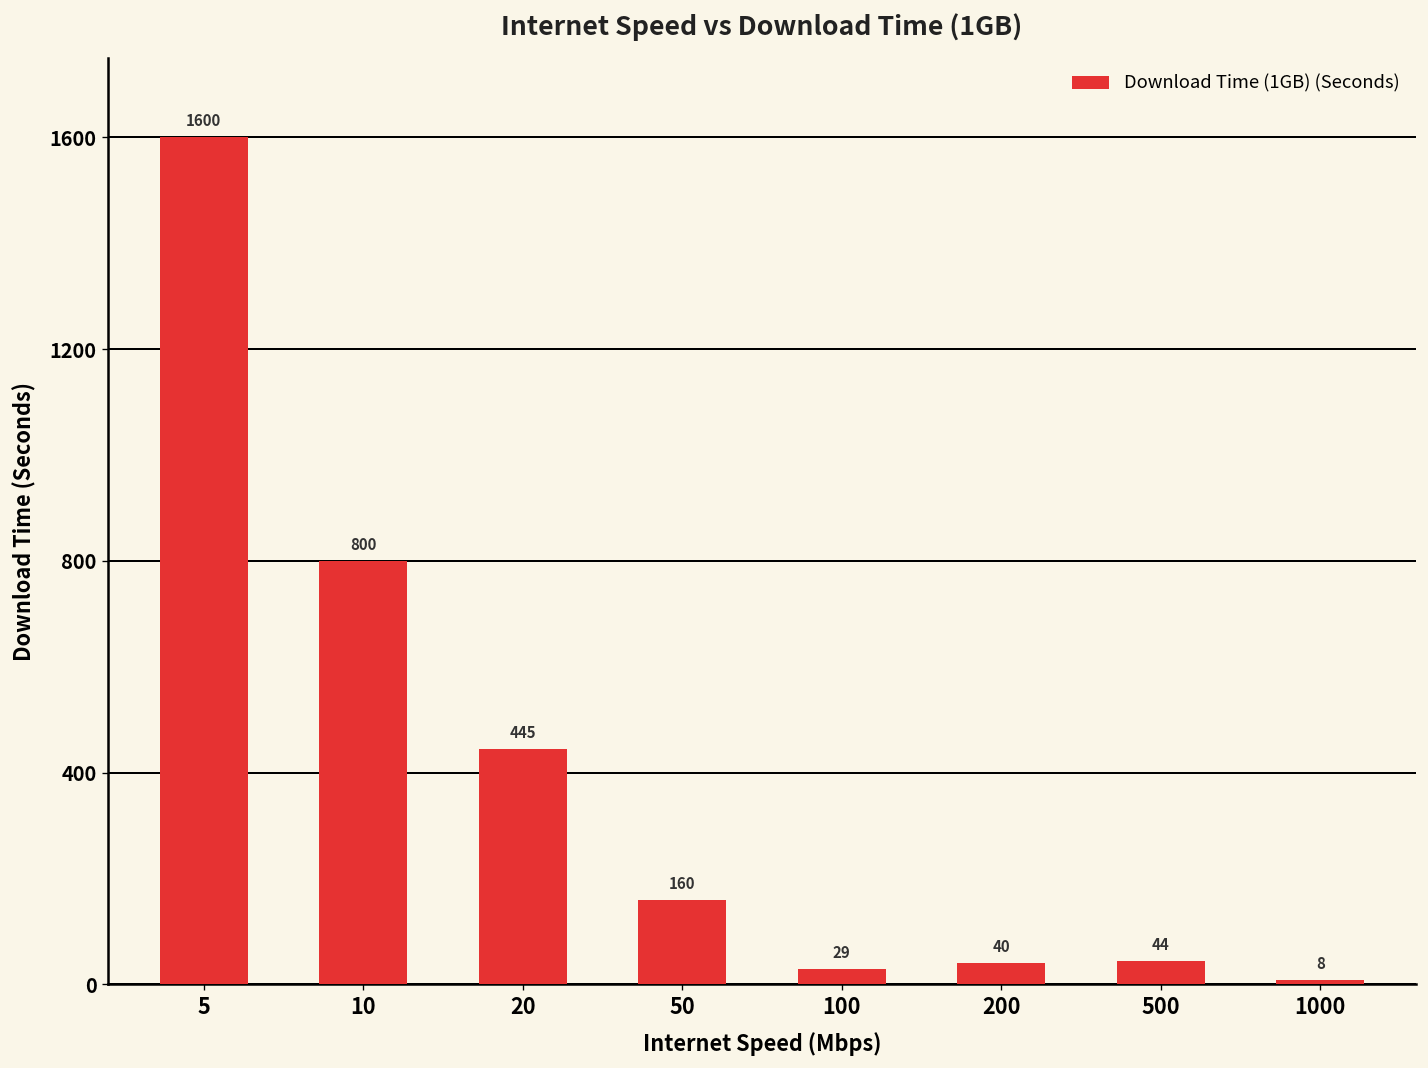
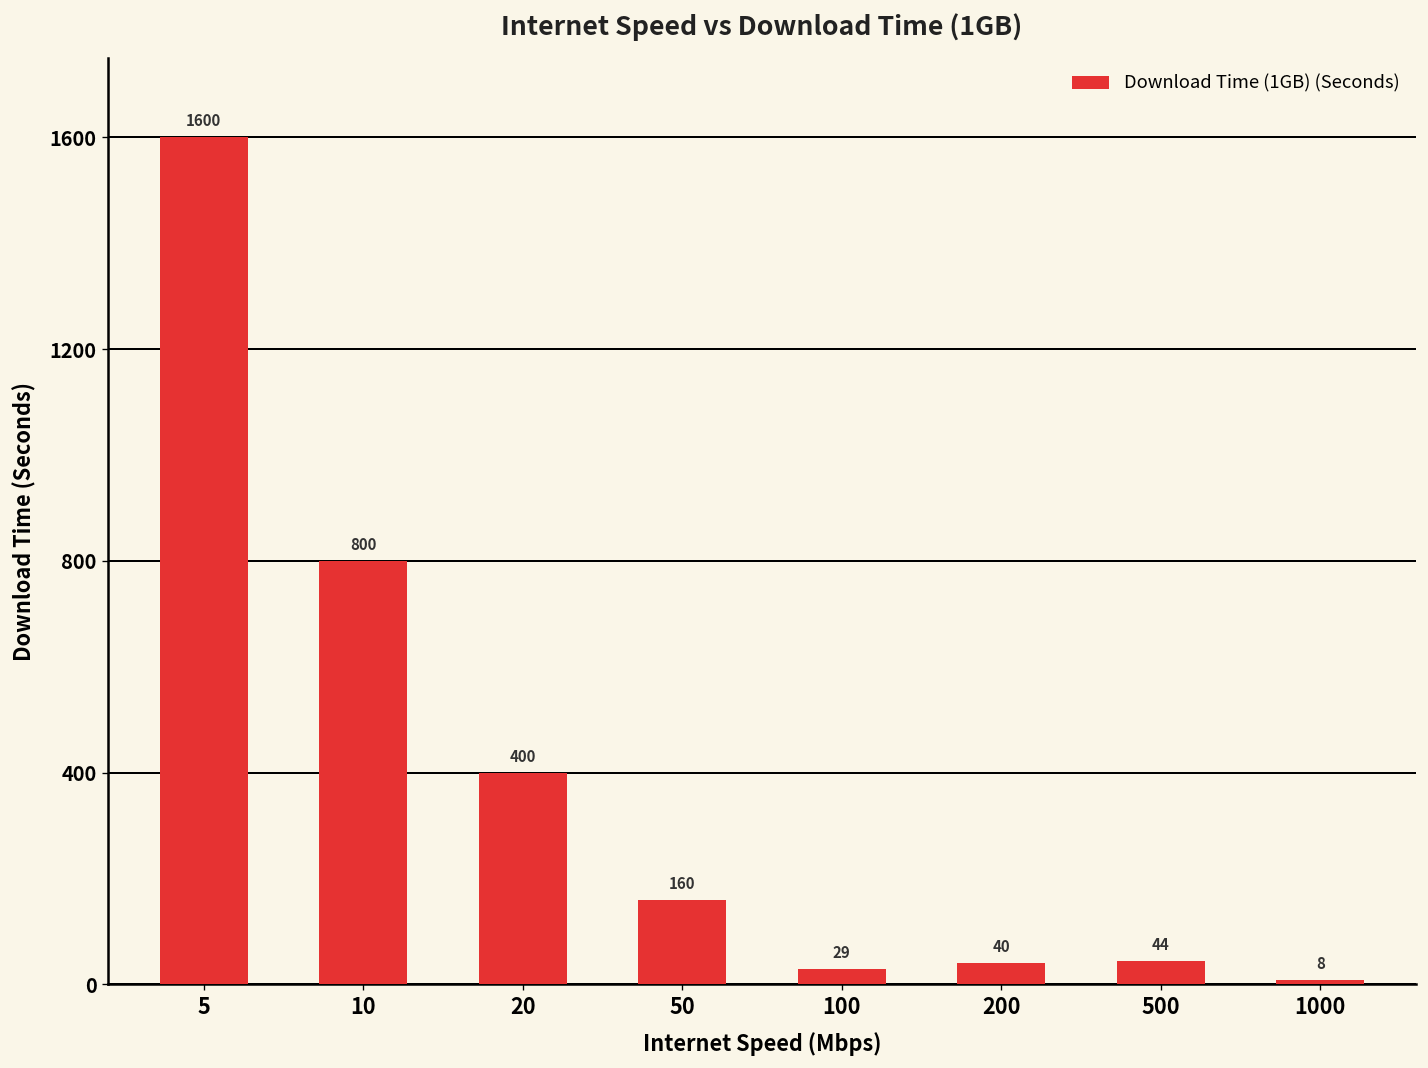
20: 445 -> 400
